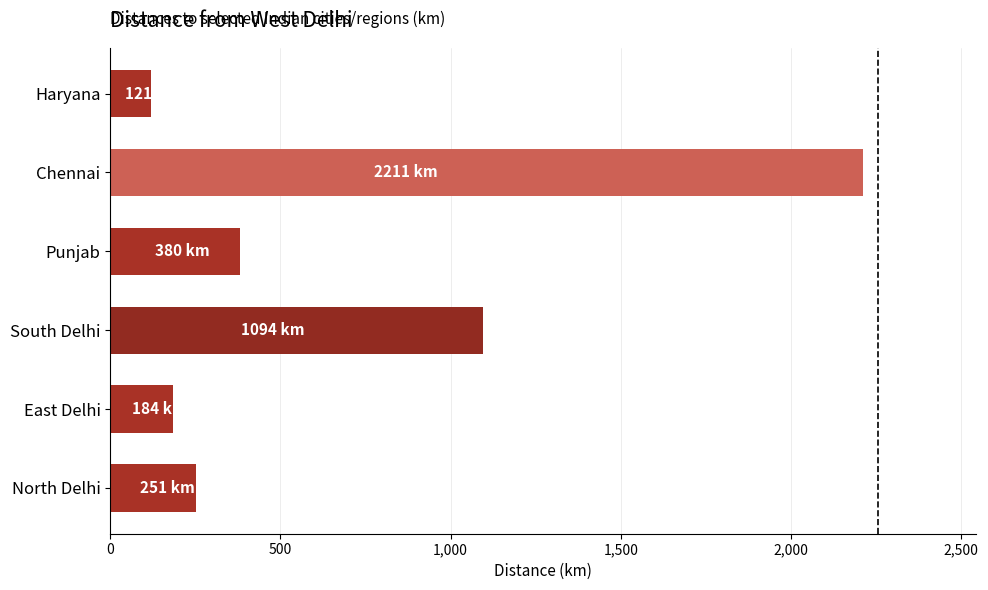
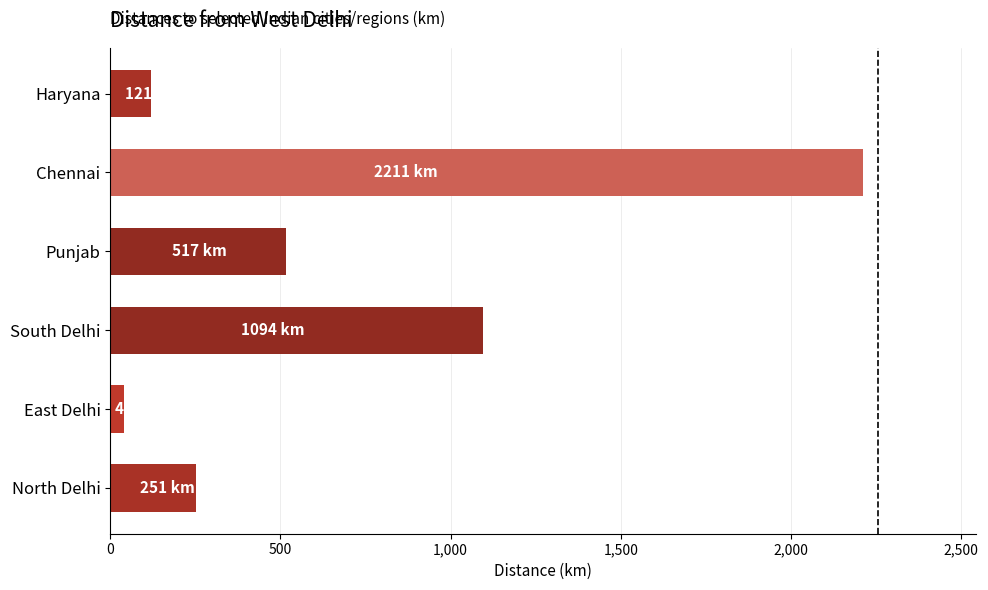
Punjab: 380 -> 517
East Delhi: 180 -> 40
